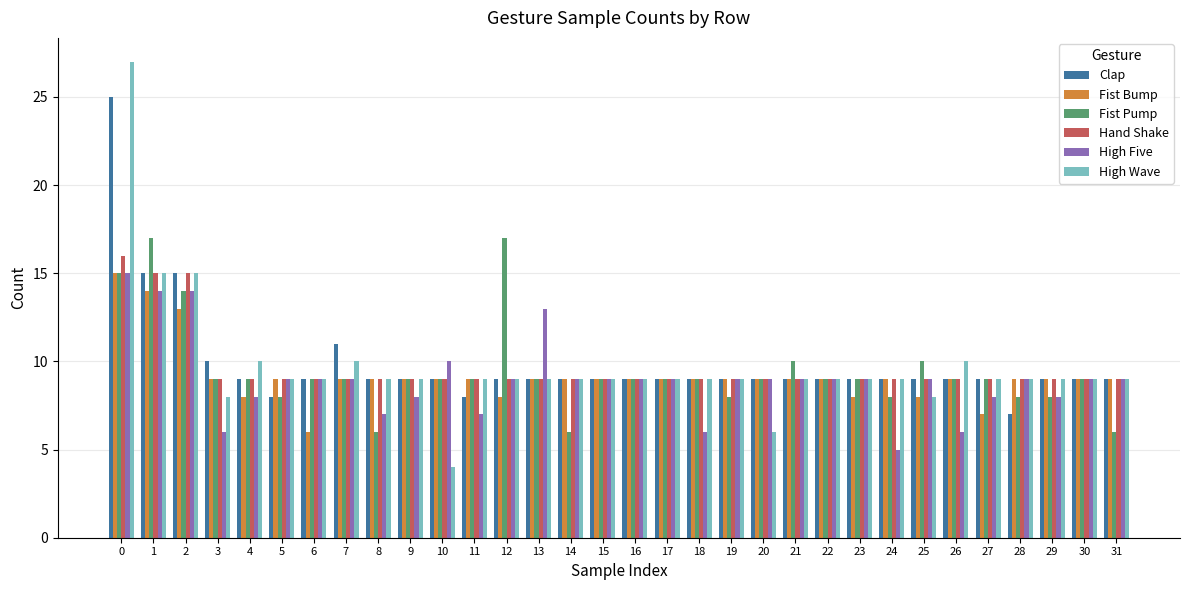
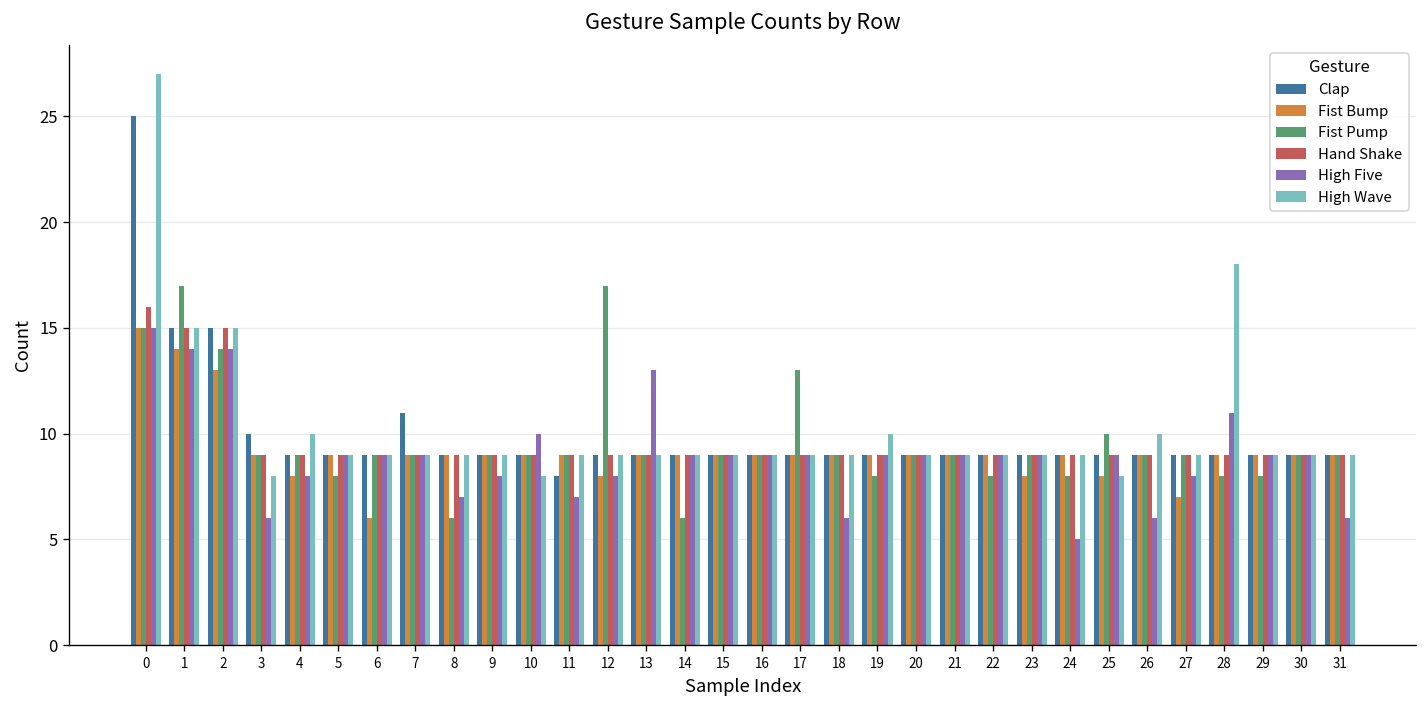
Clap, 5: 8 -> 9
High Wave, 7: 10 -> 9
High Wave, 10: 4 -> 8
High Five, 12: 9 -> 8
Fist Pump, 17: 9 -> 13
High Wave, 19: 9 -> 10
High Wave, 20: 6 -> 9
Fist Pump, 21: 10 -> 9
Fist Pump, 22: 9 -> 8
Clap, 28: 7 -> 9
High Five, 28: 9 -> 11
High Wave, 28: 9 -> 18
High Five, 29: 8 -> 9
Fist Pump, 31: 6 -> 9
High Five, 31: 9 -> 6
